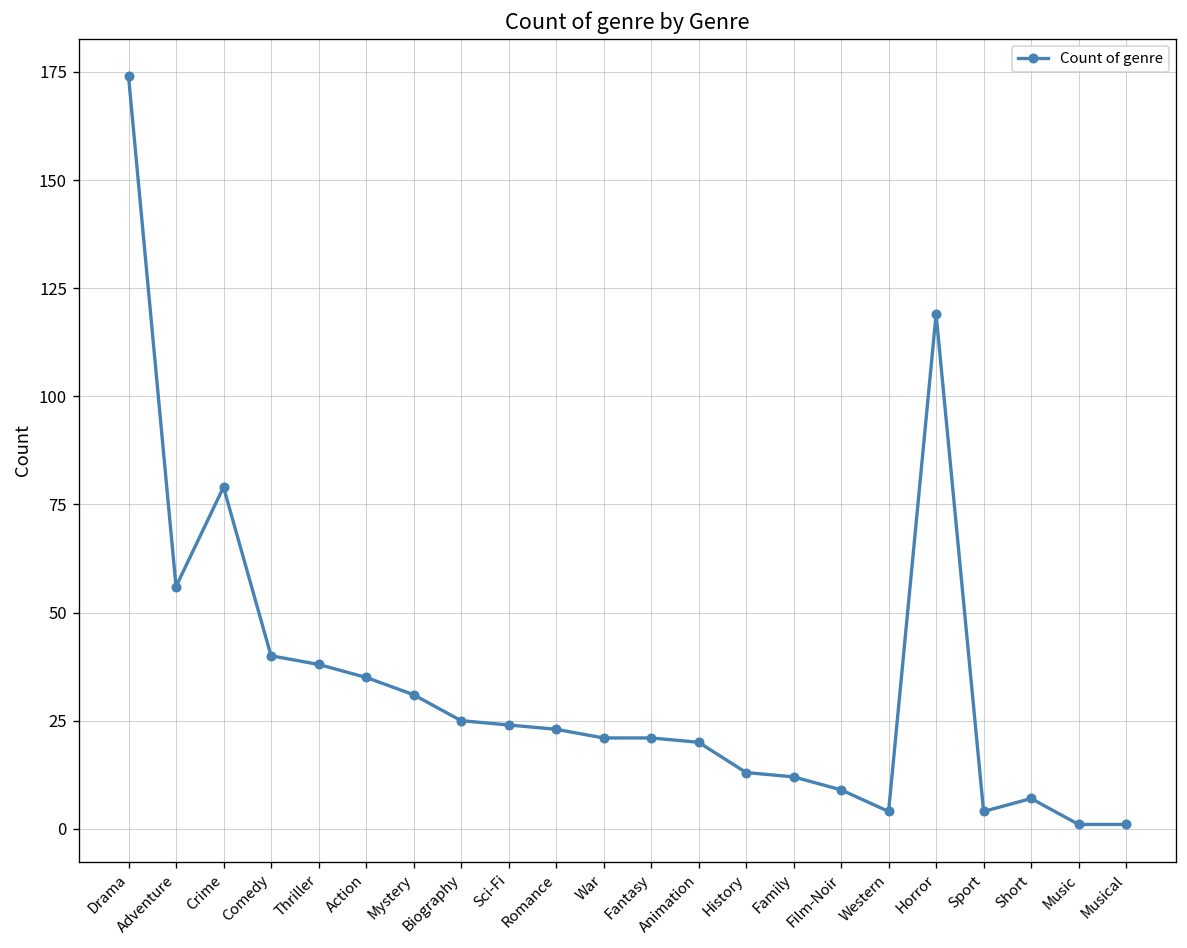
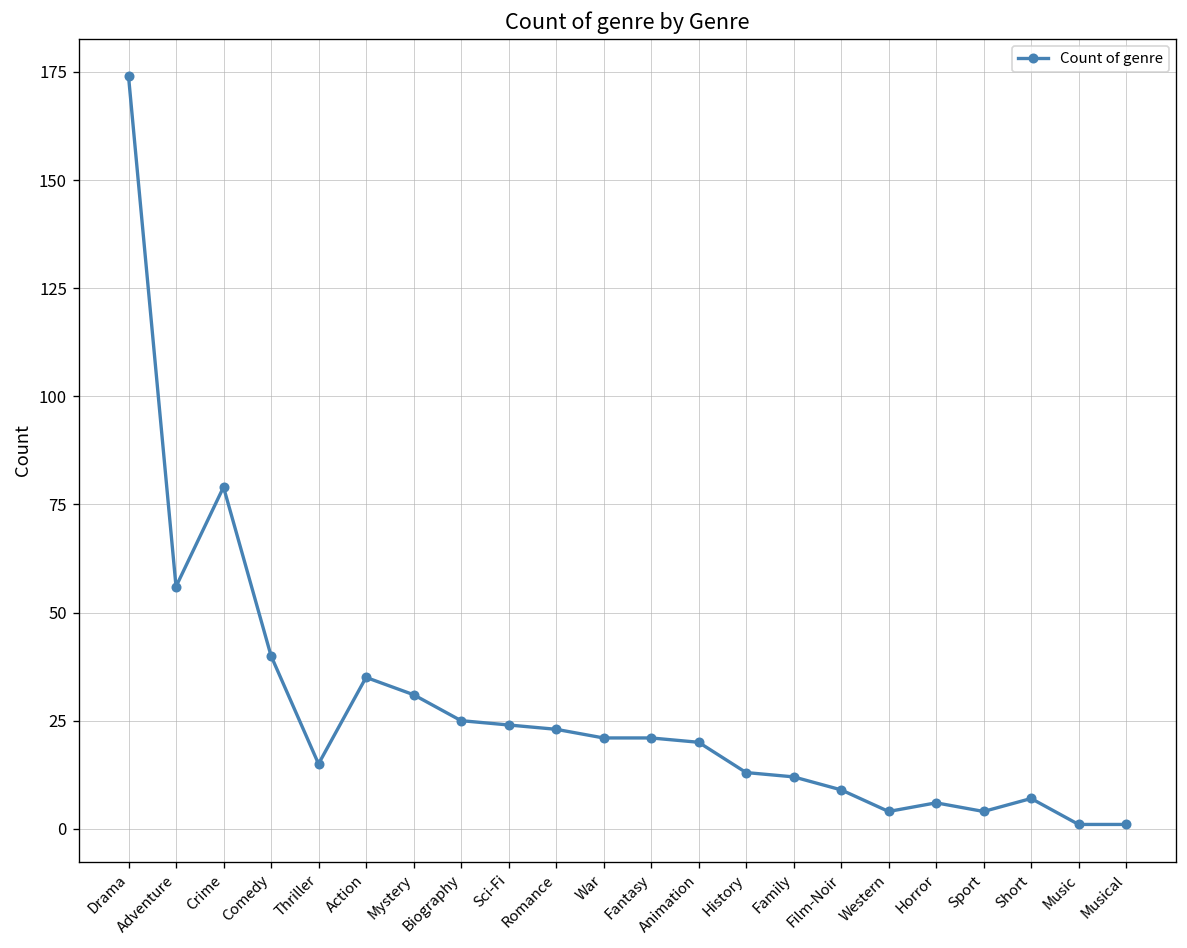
Thriller: 38 -> 15
Horror: 119 -> 6
